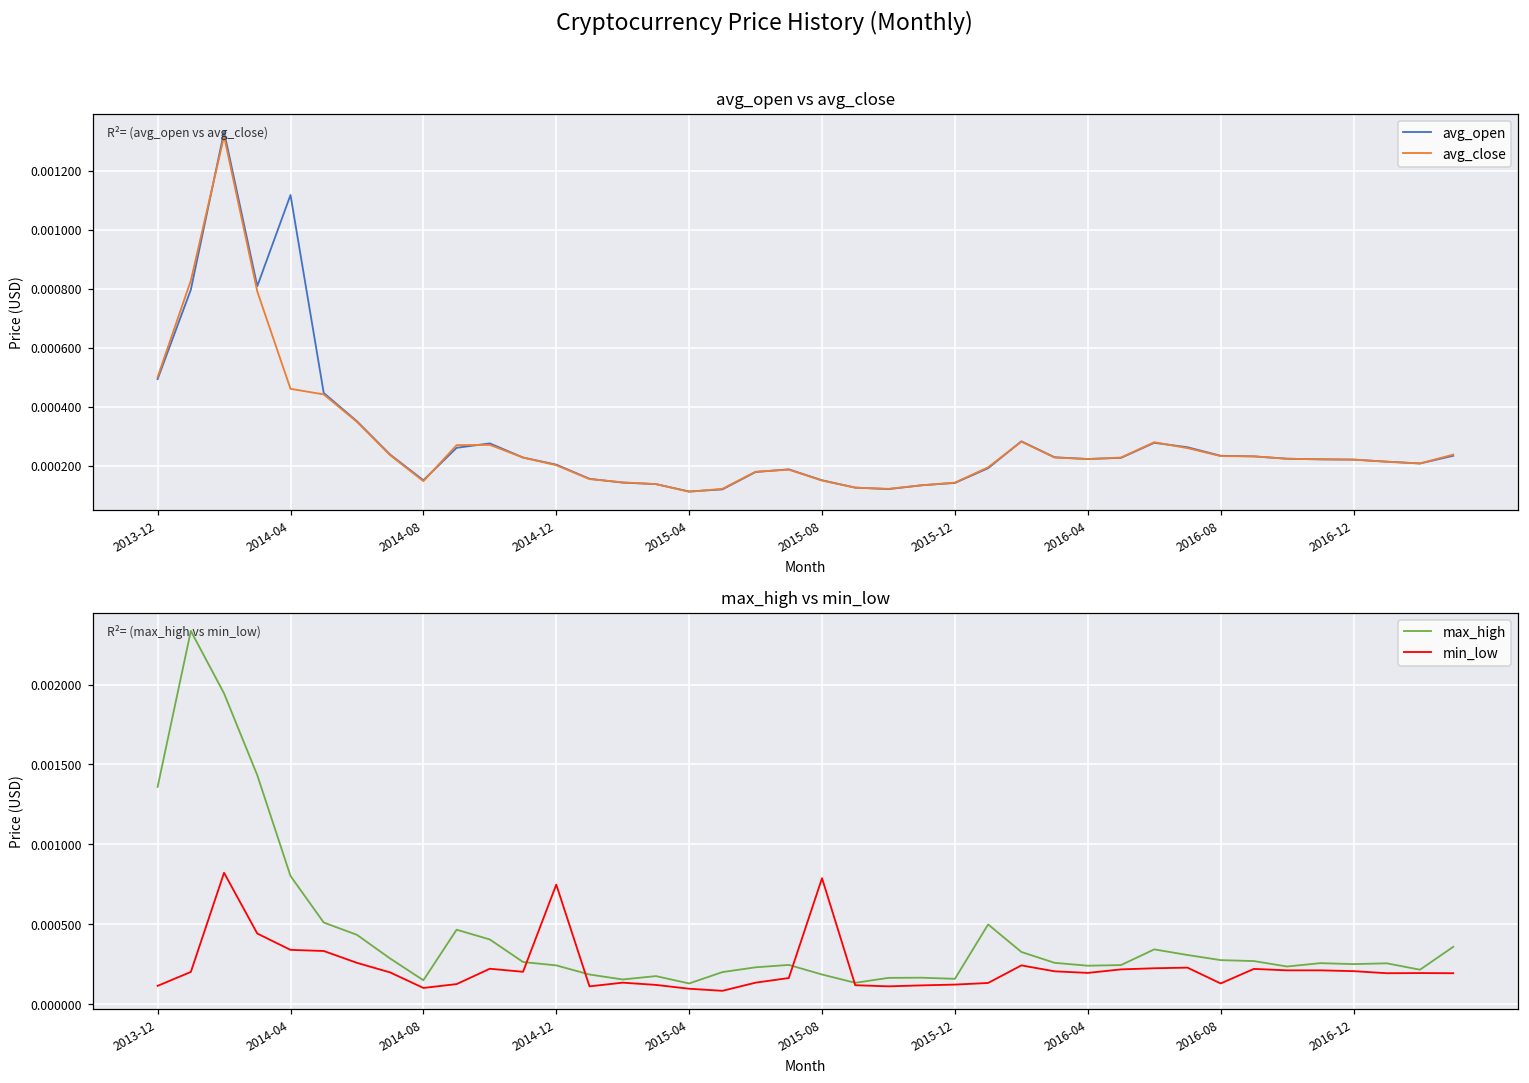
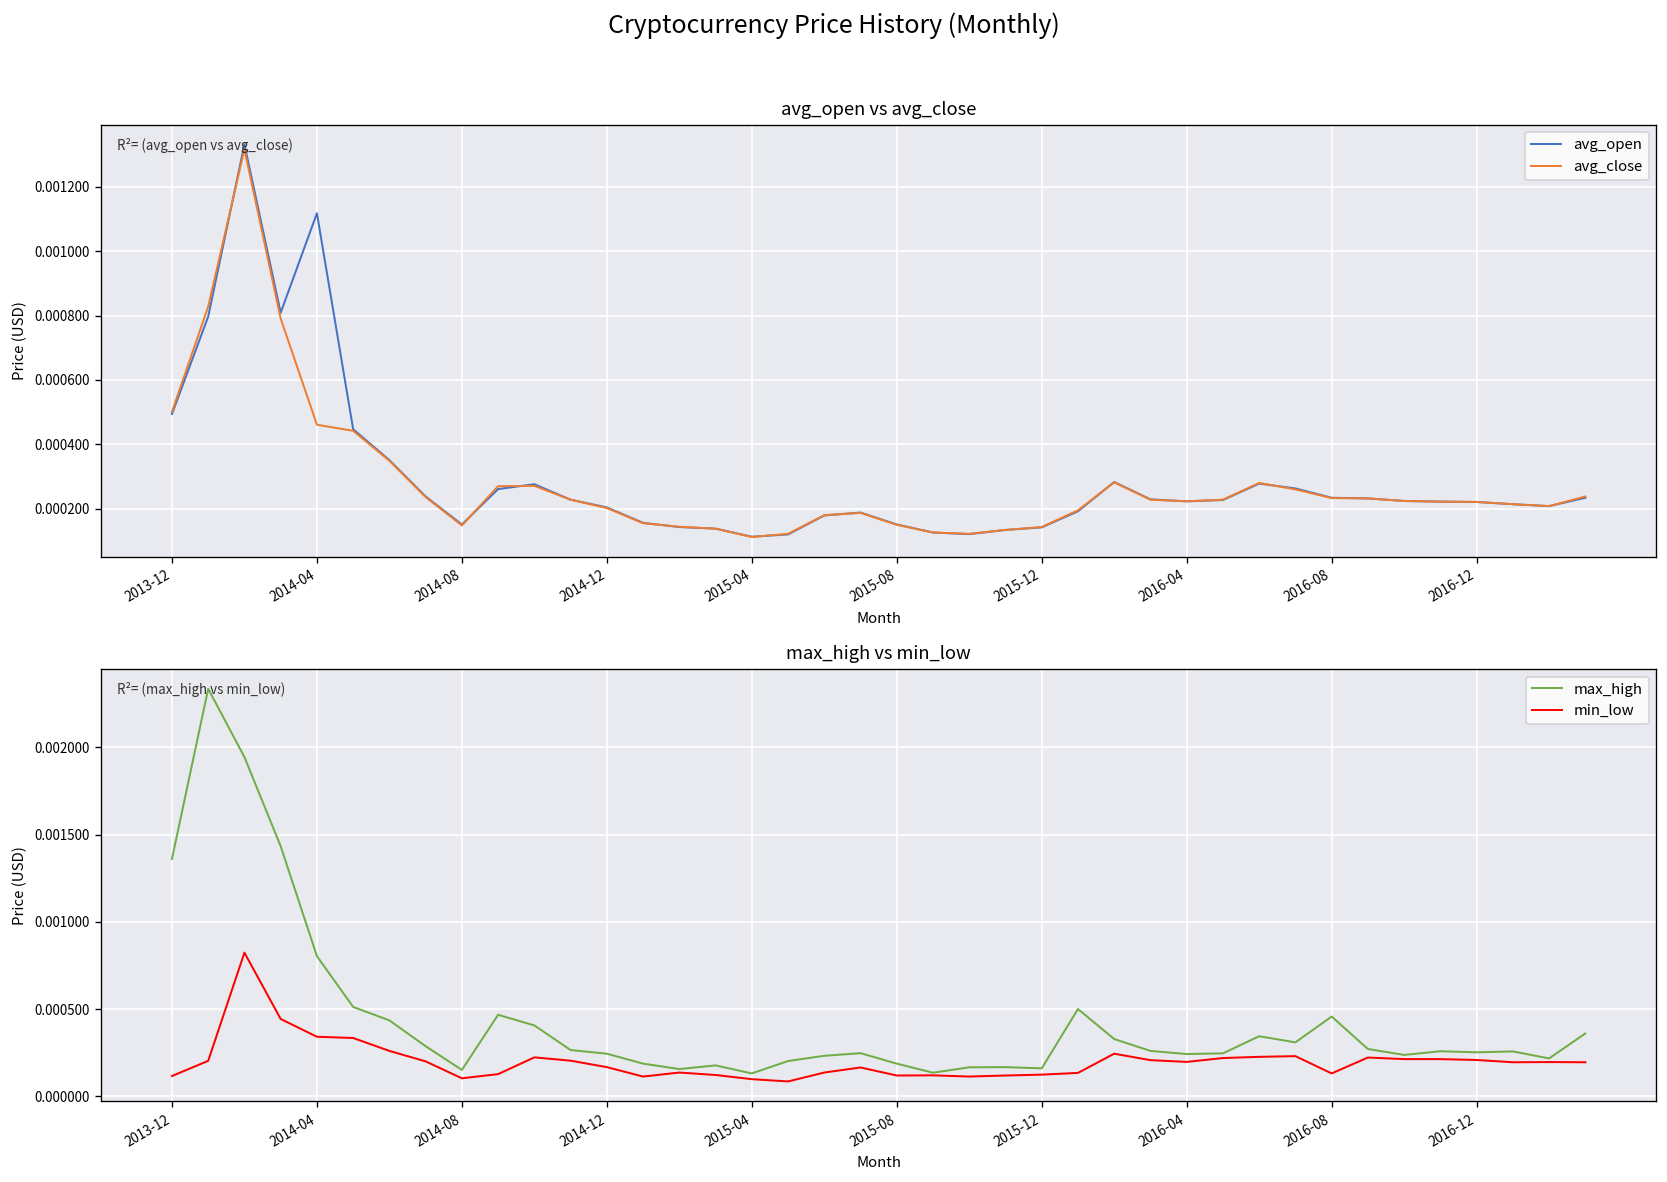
max_high vs min_low, min_low, 2014-12: 0.00075 -> 0.00017
max_high vs min_low, min_low, 2015-08: 0.00079 -> 0.00012
max_high vs min_low, max_high, 2016-08: 0.00028 -> 0.00046
